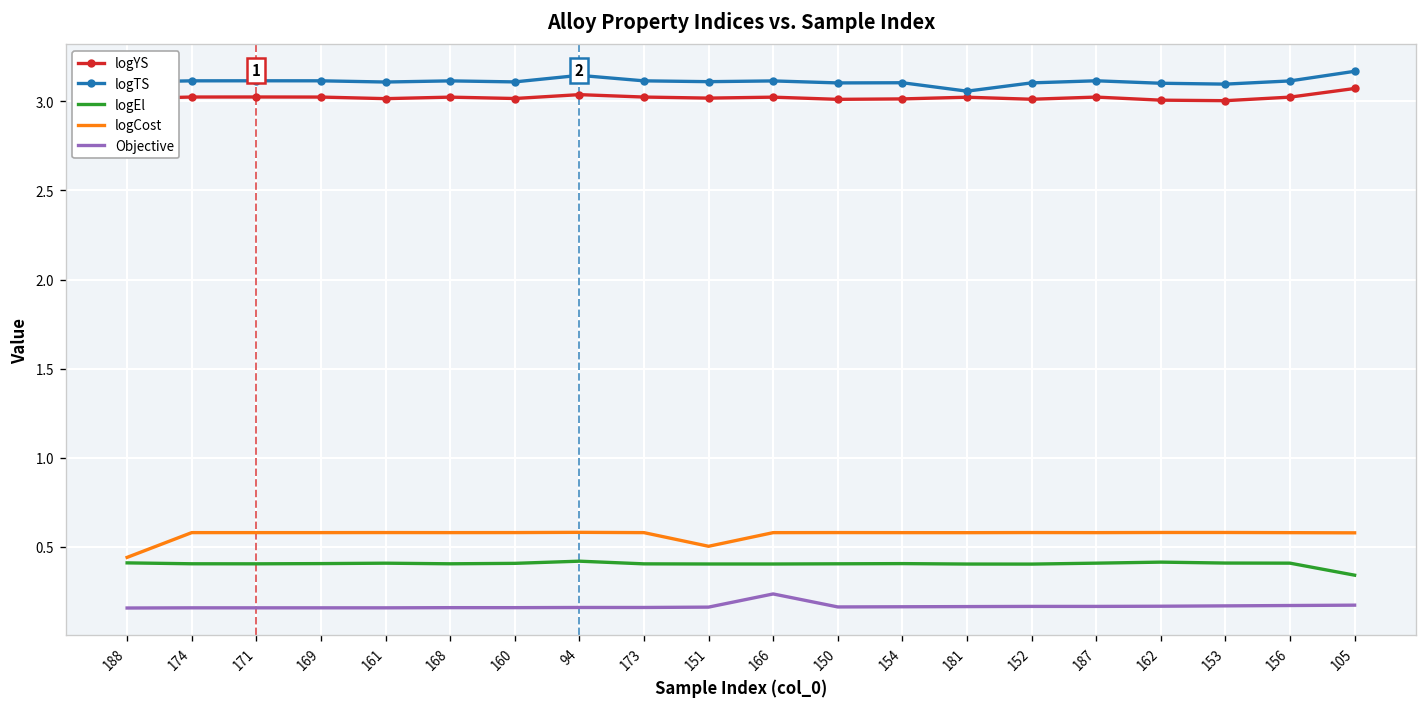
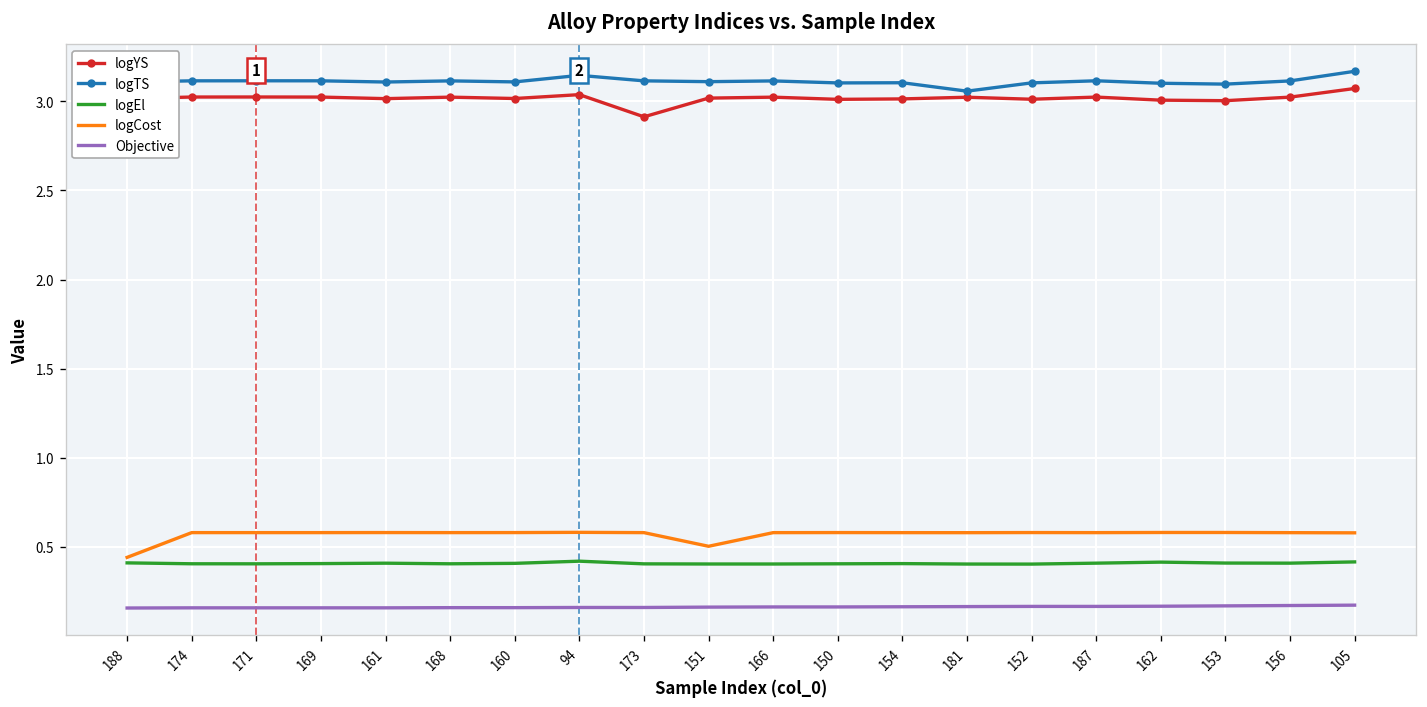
logYS, 173: 3.02 -> 2.91
Objective, 166: 0.24 -> 0.16
logEl, 105: 0.34 -> 0.41
